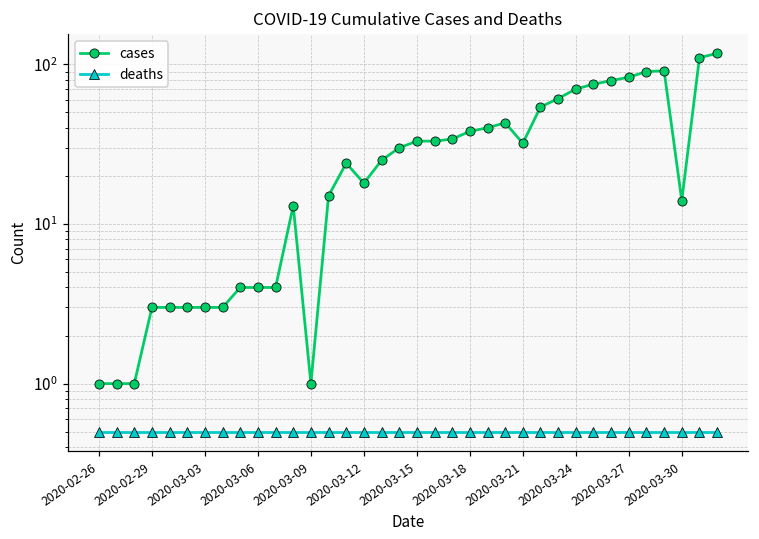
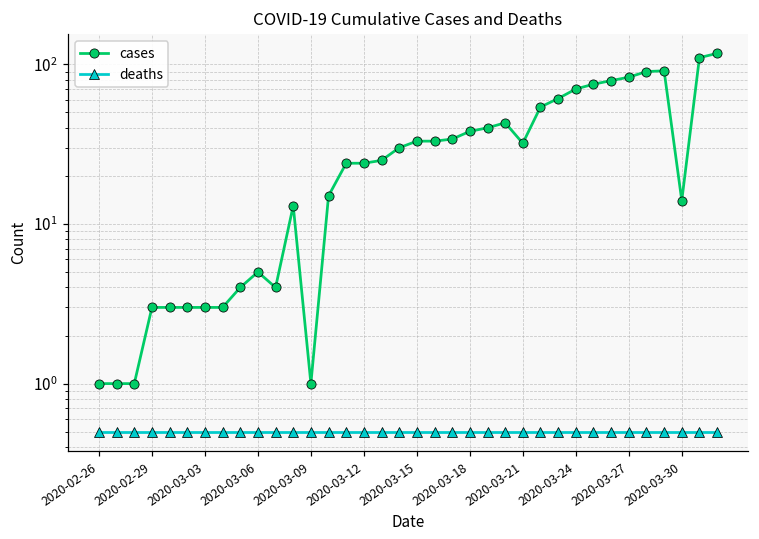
cases, 2020-03-06: 4 -> 5
cases, 2020-03-12: 18 -> 24
